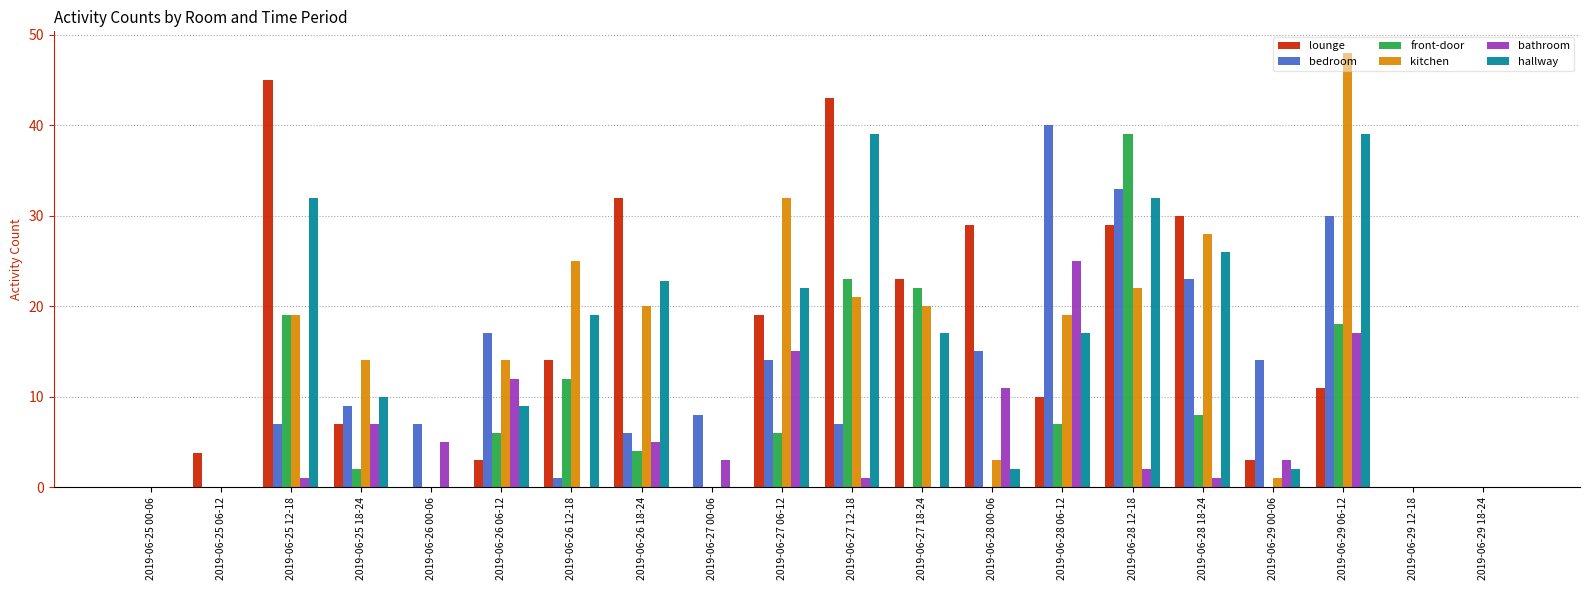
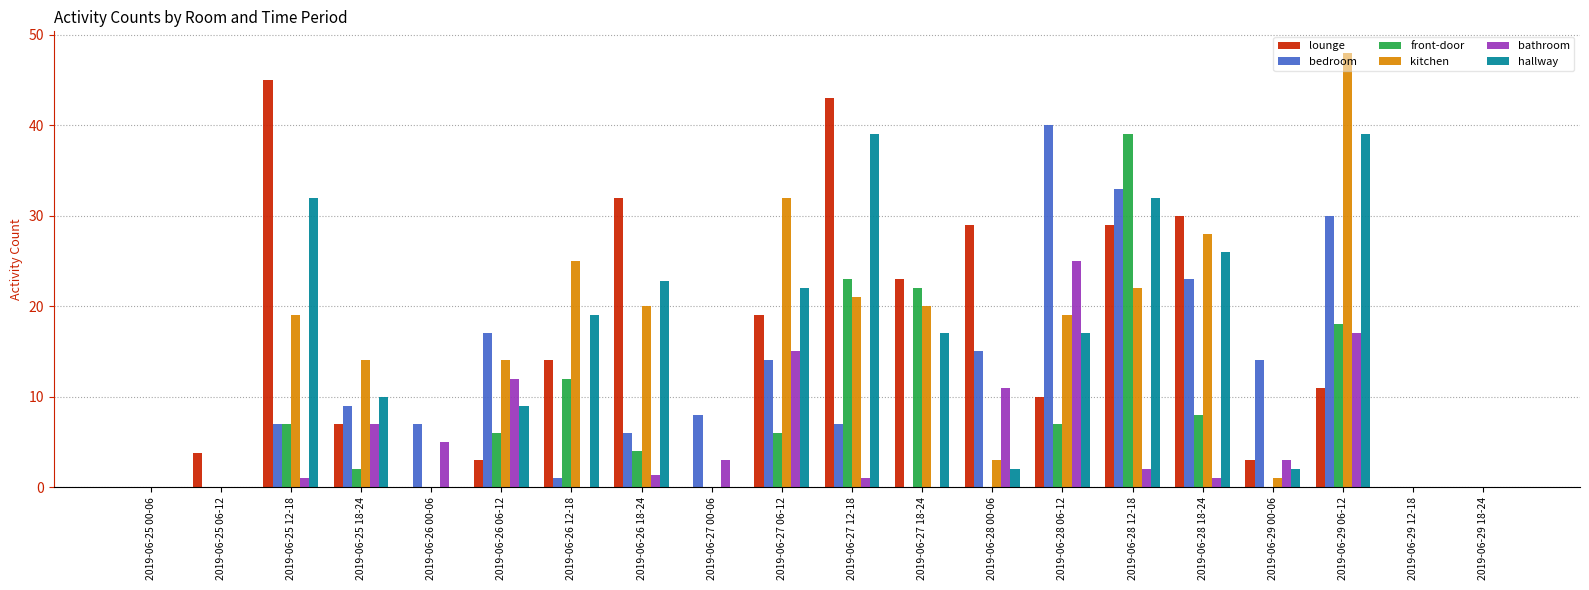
front-door, 2019-06-25 12-18: 19 -> 7
bathroom, 2019-06-26 18-24: 5 -> 1
